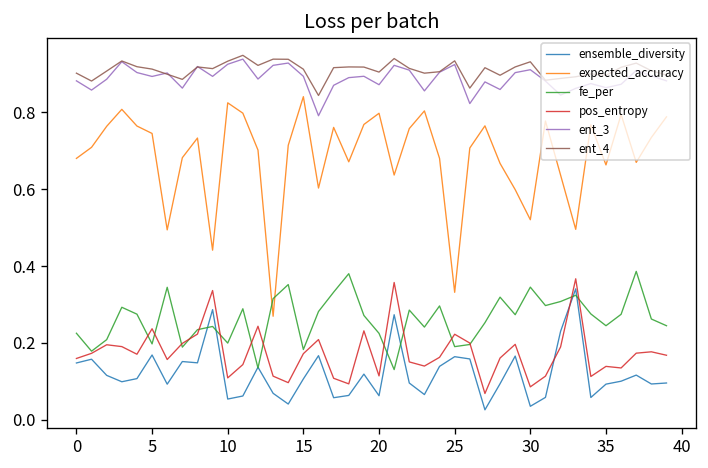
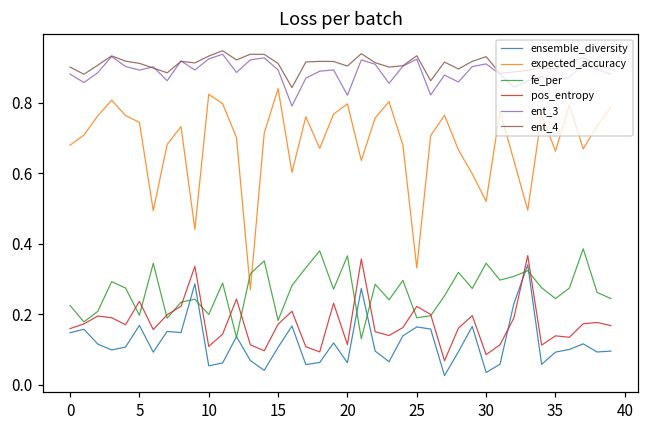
fe_per, 20: 0.22 -> 0.37
ent_3, 20: 0.87 -> 0.82
